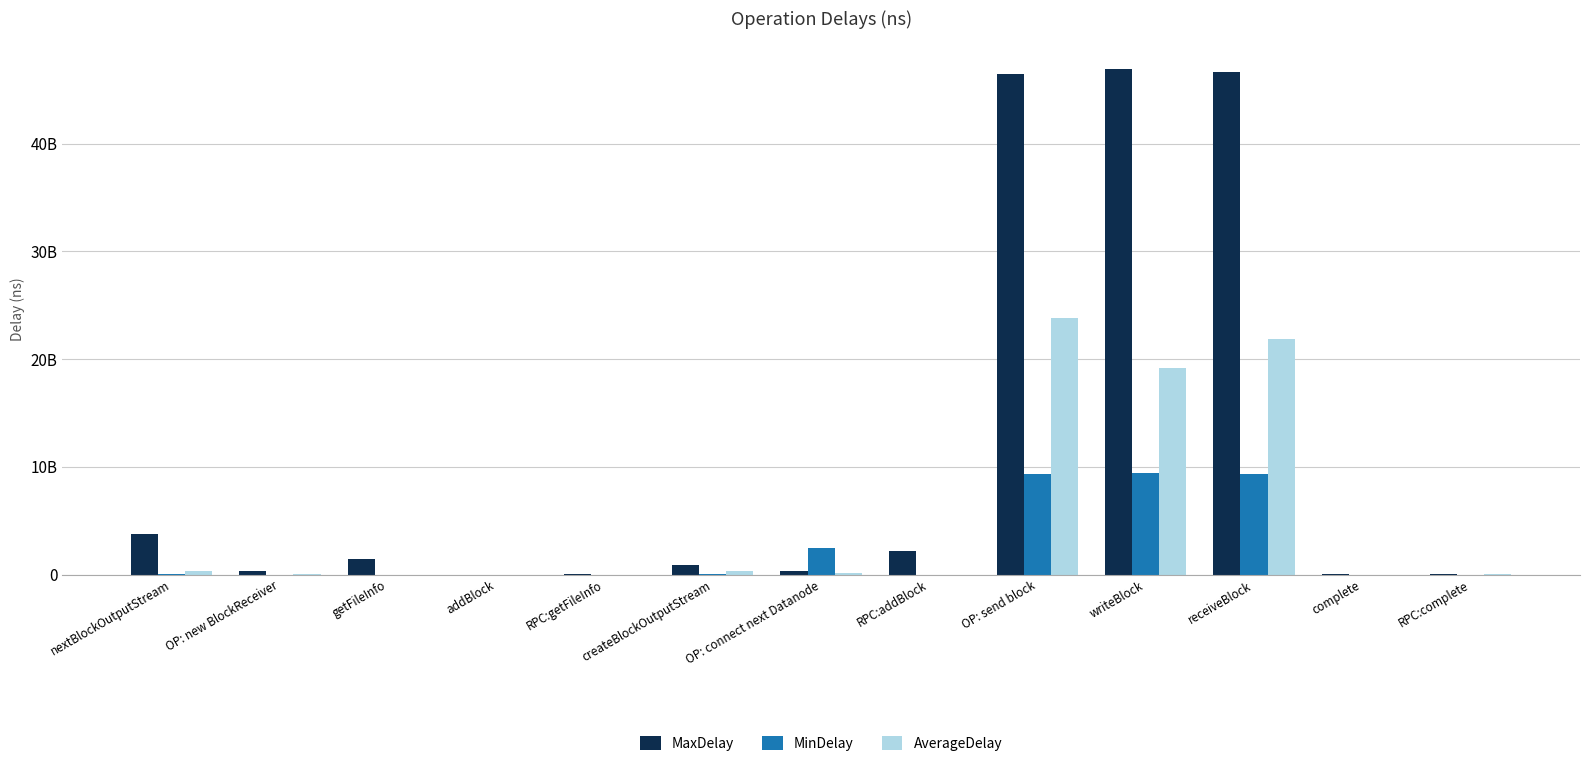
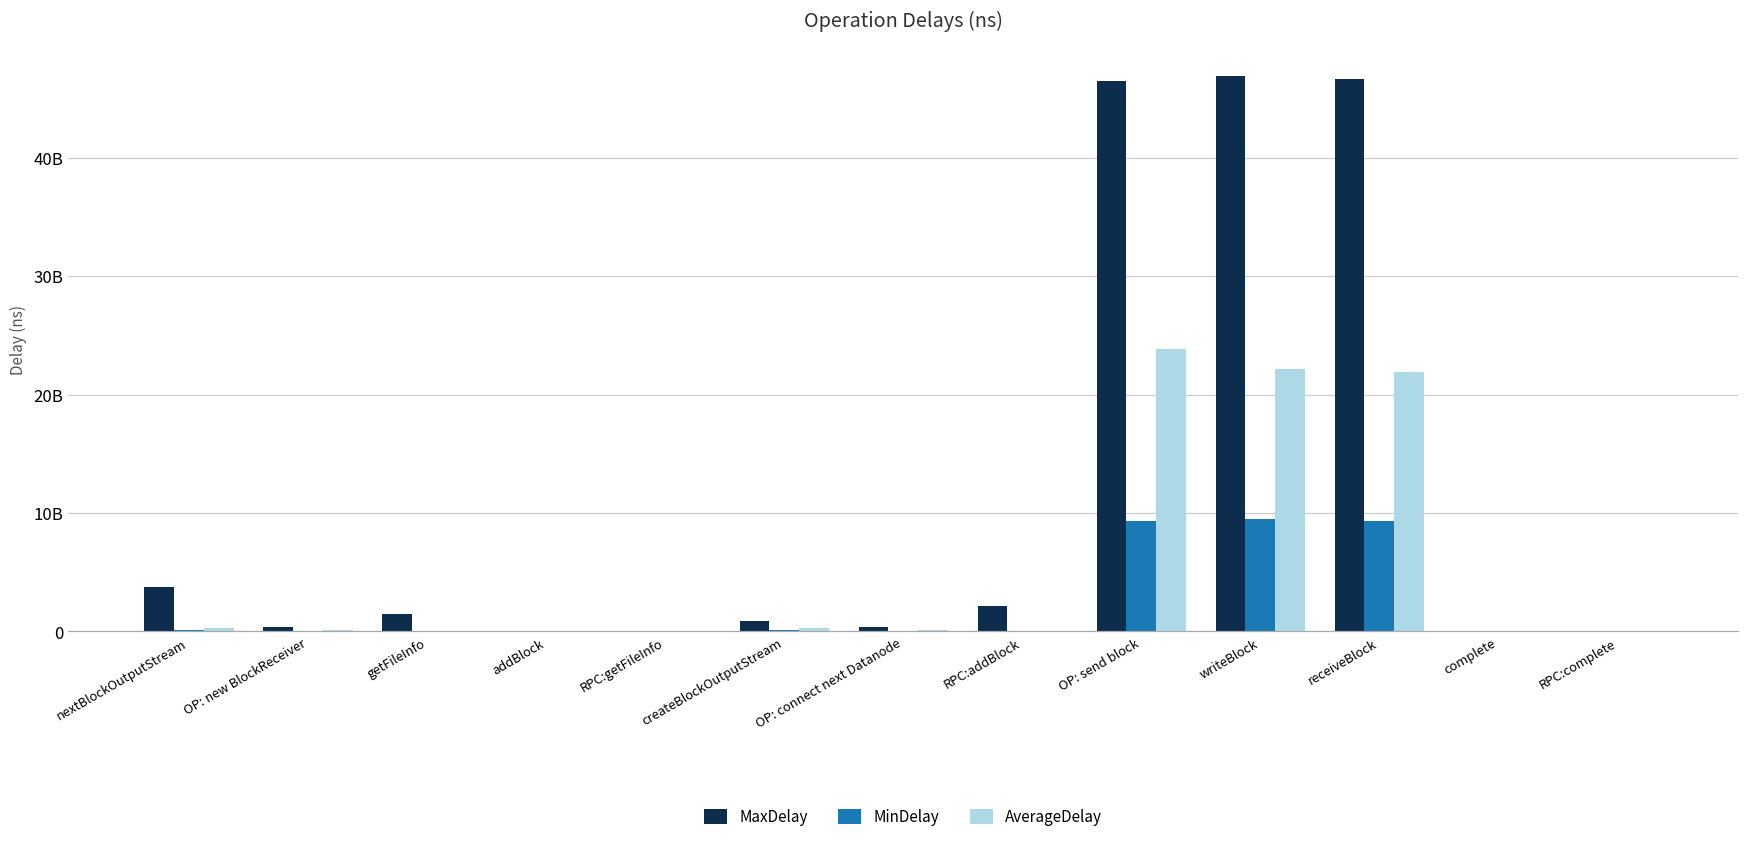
MinDelay, OP: connect next Datanode: 2500000000 -> 0
AverageDelay, writeBlock: 19200000000 -> 22100000000
